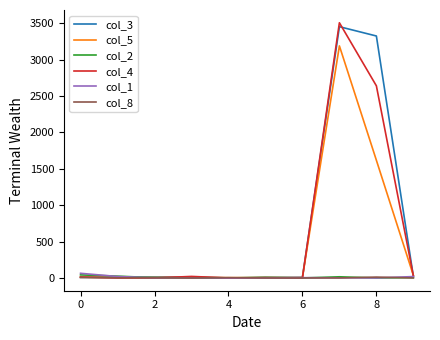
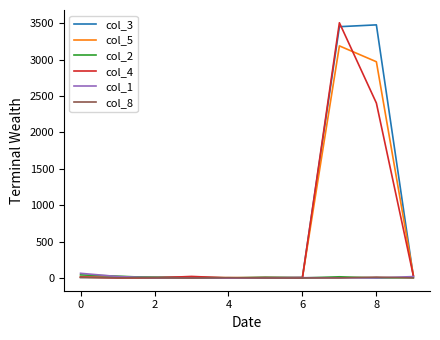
col_3, 8: 3300 -> 3500
col_5, 8: 1600 -> 3000
col_4, 8: 2600 -> 2400
